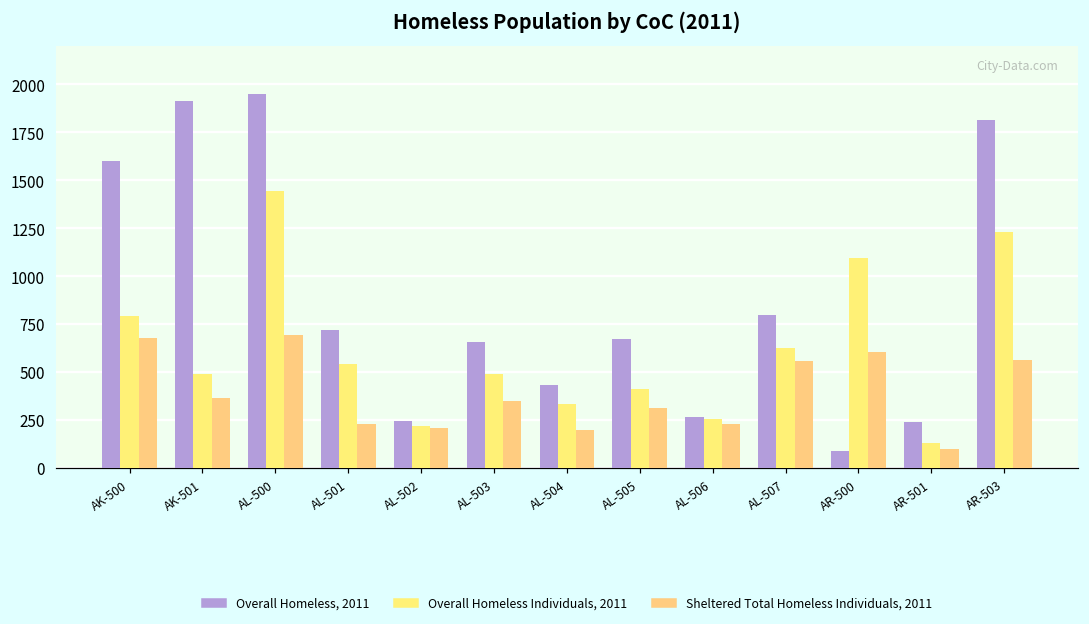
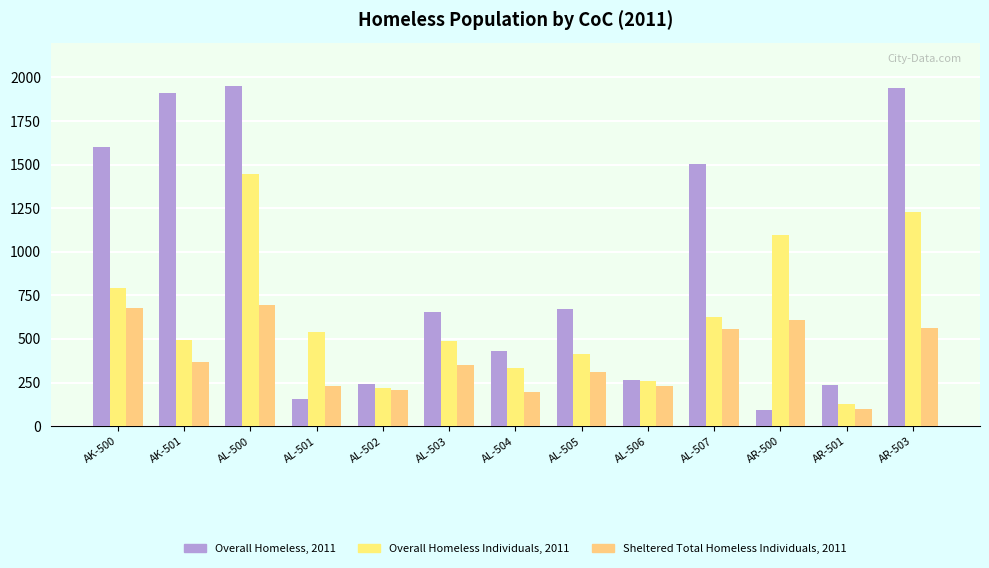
Overall Homeless, 2011, AL-501: 720 -> 160
Overall Homeless, 2011, AL-507: 800 -> 1500
Overall Homeless, 2011, AR-503: 1820 -> 1940
